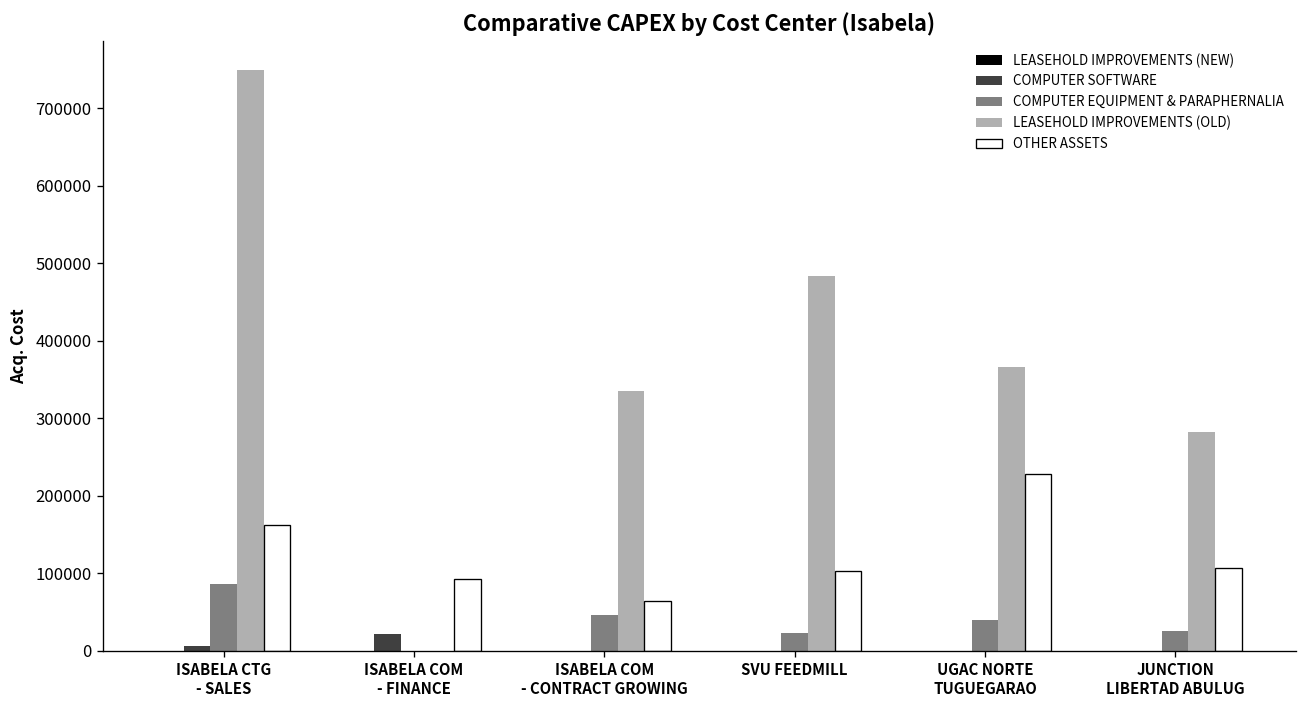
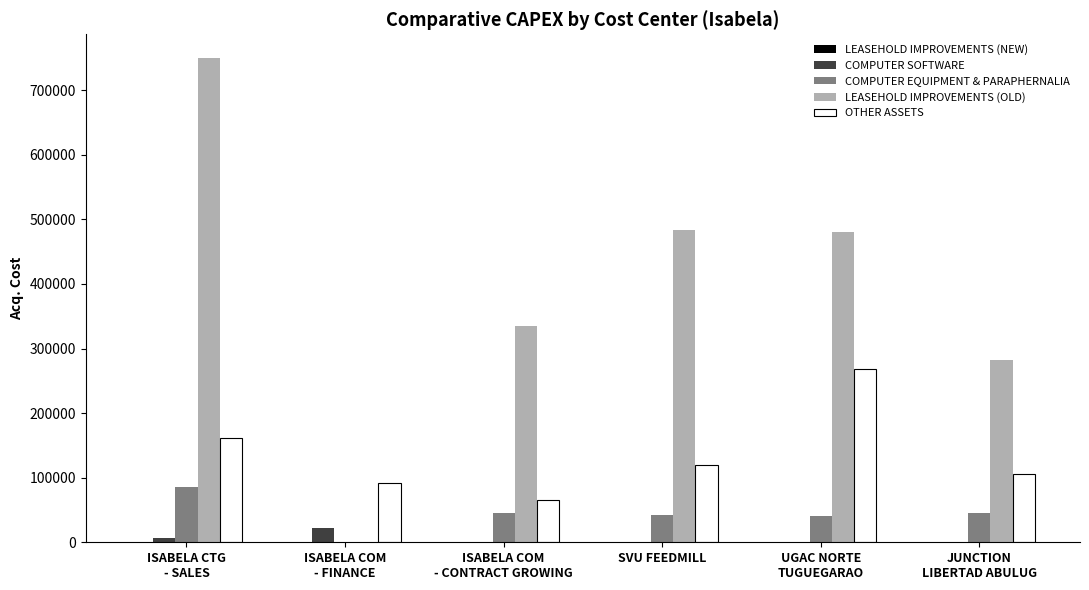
COMPUTER EQUIPMENT & PARAPHERNALIA, SVU FEEDMILL: 20000 -> 40000
OTHER ASSETS, SVU FEEDMILL: 100000 -> 120000
LEASEHOLD IMPROVEMENTS (OLD), UGAC NORTE TUGUEGARAO: 370000 -> 480000
OTHER ASSETS, UGAC NORTE TUGUEGARAO: 230000 -> 270000
COMPUTER EQUIPMENT & PARAPHERNALIA, JUNCTION LIBERTAD ABULUG: 30000 -> 50000
